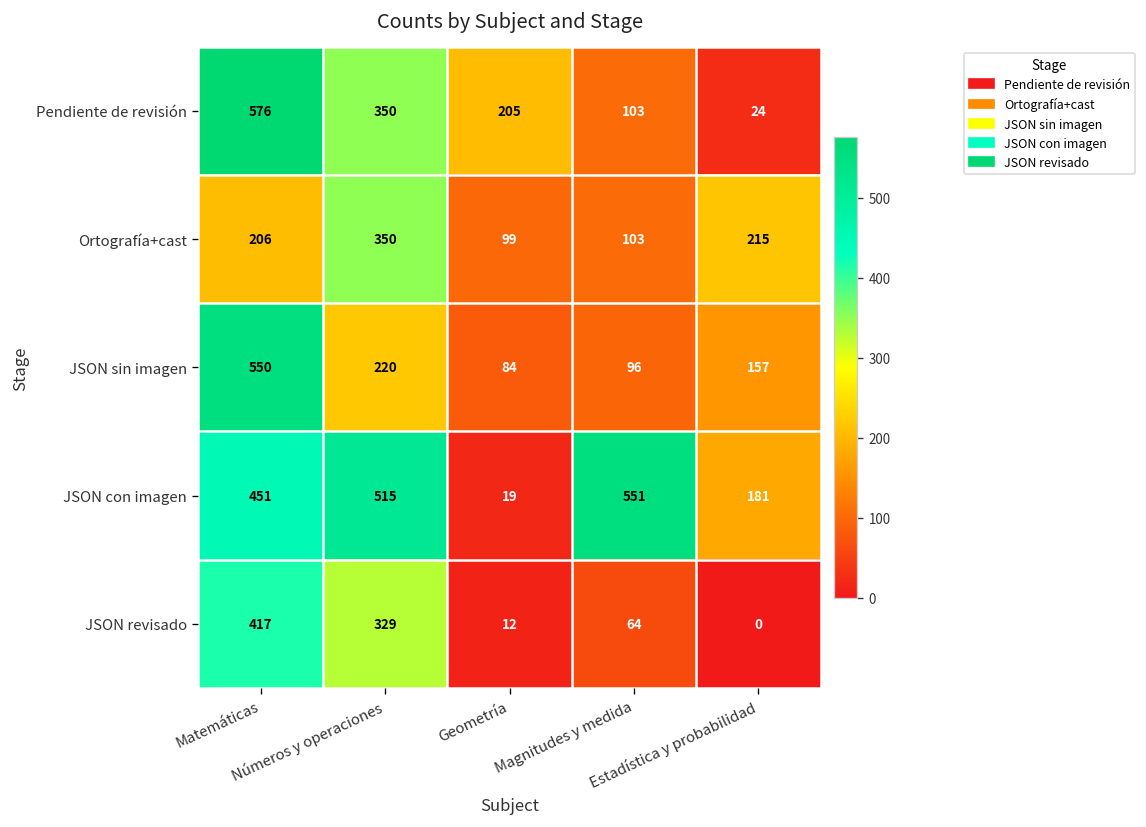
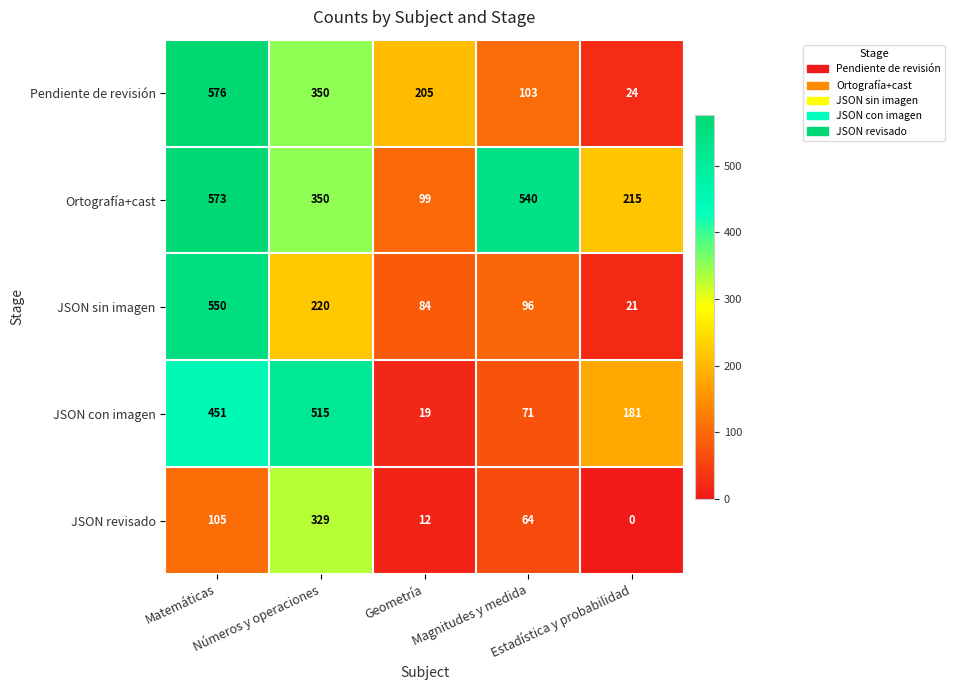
Ortografía+cast, Matemáticas: 206 -> 573
Ortografía+cast, Magnitudes y medida: 103 -> 540
JSON sin imagen, Estadística y probabilidad: 157 -> 21
JSON con imagen, Magnitudes y medida: 551 -> 71
JSON revisado, Matemáticas: 417 -> 105
